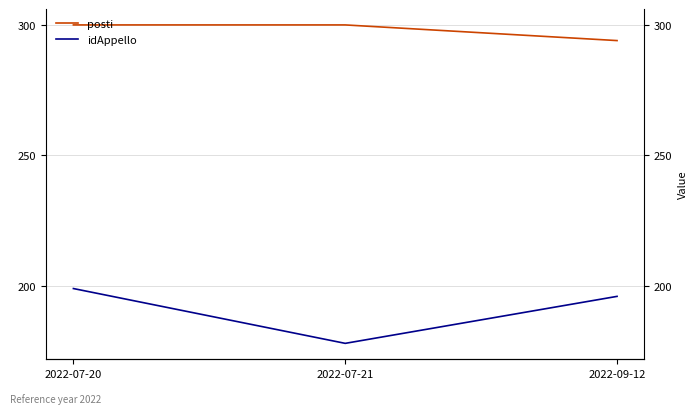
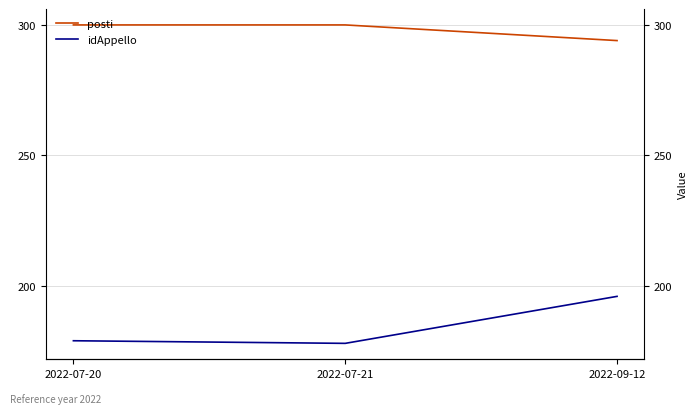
idAppello, 2022-07-20: 199 -> 179
